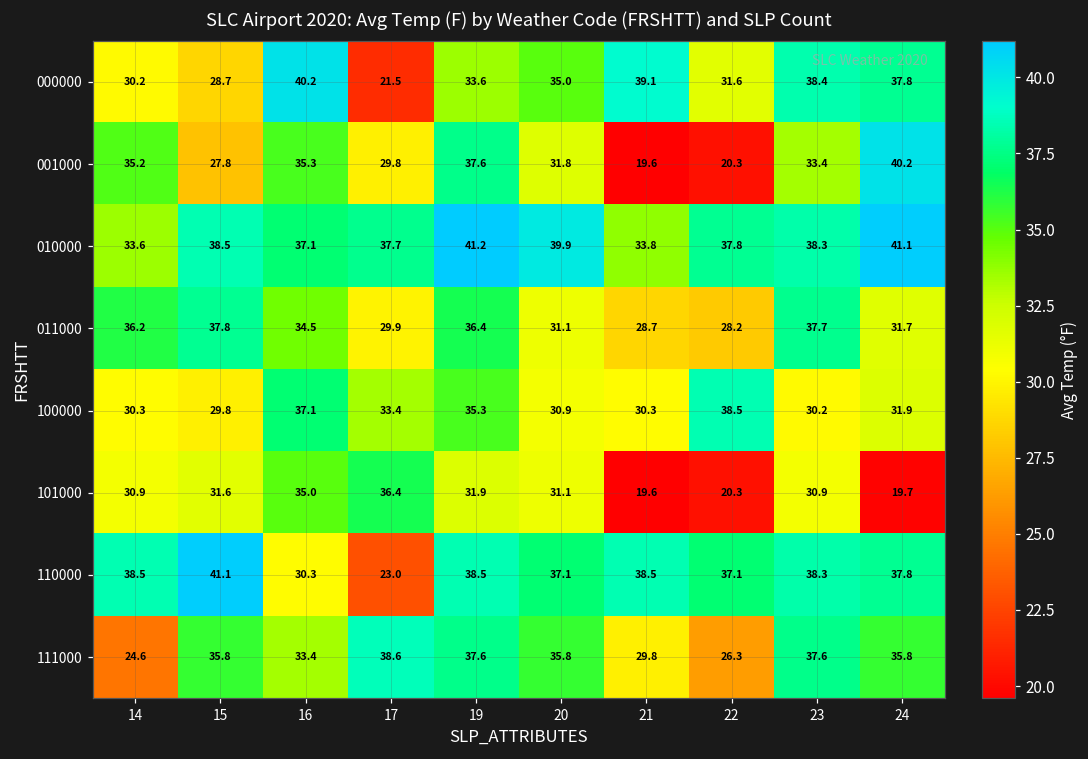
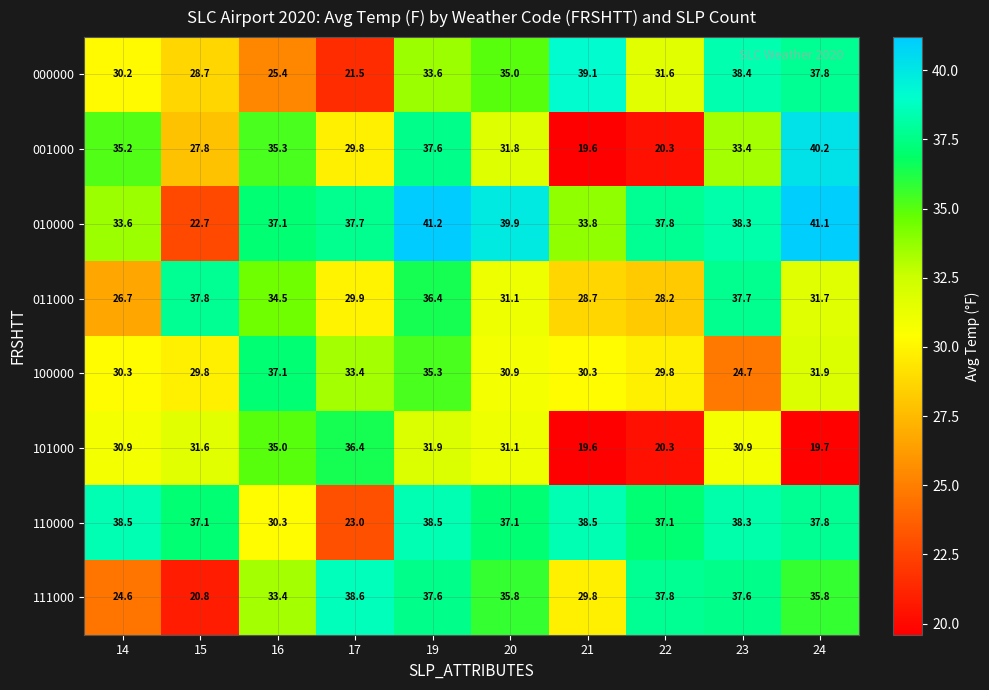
000000, 16: 40.2 -> 25.4
010000, 15: 38.5 -> 22.7
011000, 14: 36.2 -> 26.7
100000, 22: 38.5 -> 29.8
100000, 23: 30.2 -> 24.7
110000, 15: 41.1 -> 37.1
111000, 15: 35.8 -> 20.8
111000, 22: 26.3 -> 37.8
